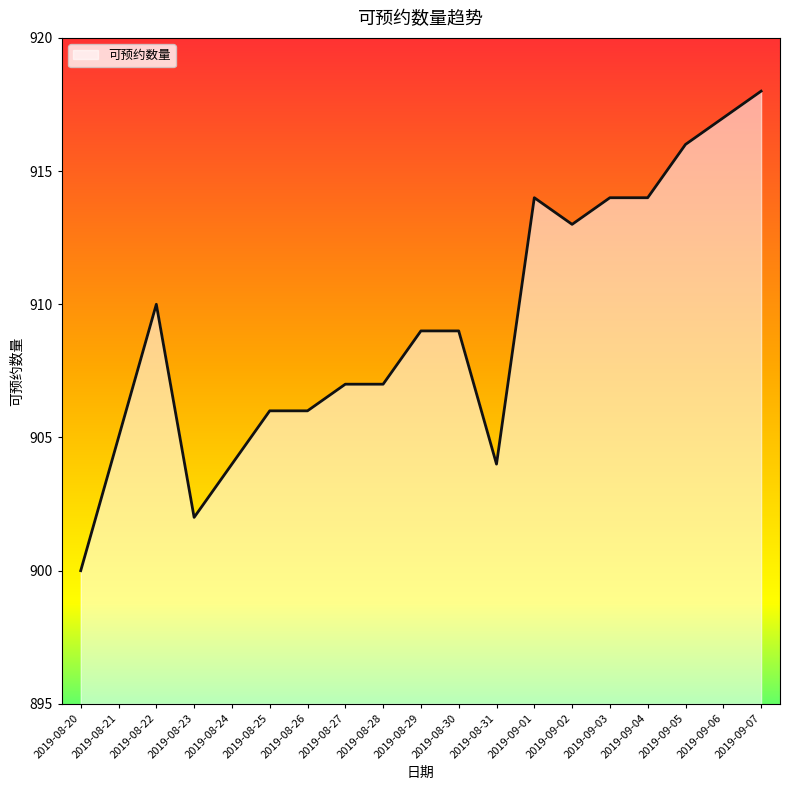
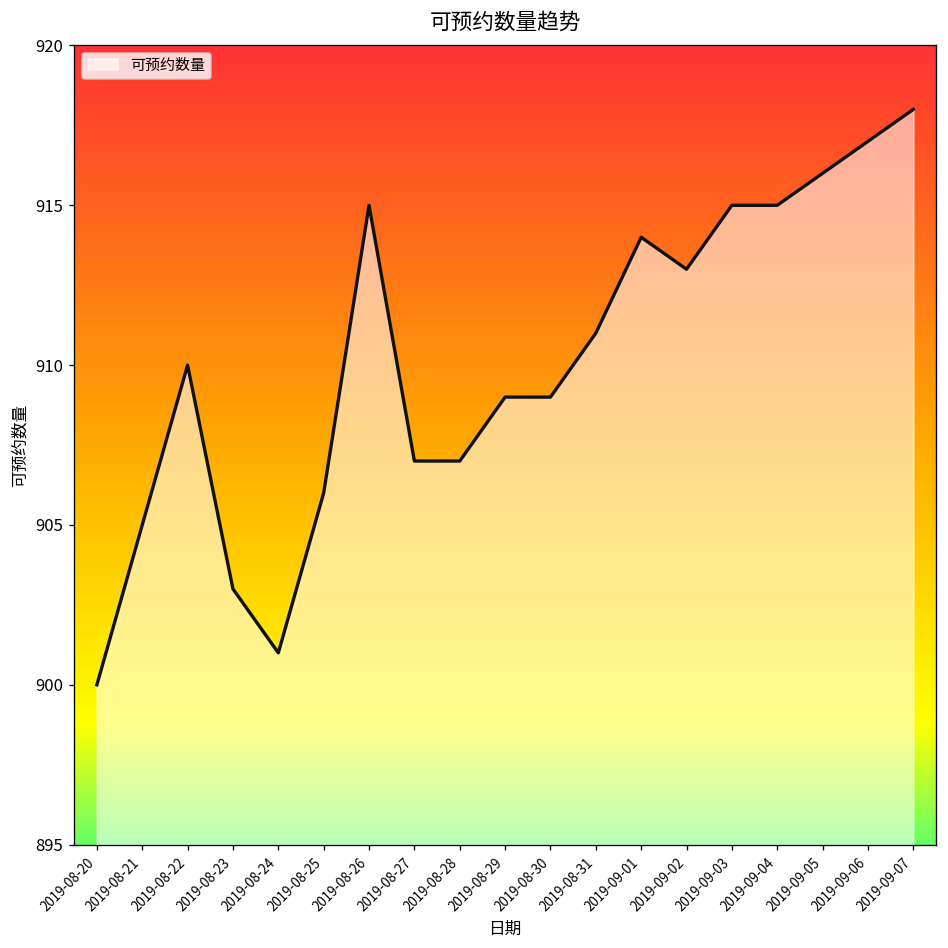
2019-08-23: 902 -> 903
2019-08-24: 904 -> 901
2019-08-26: 906 -> 915
2019-08-31: 904 -> 911
2019-09-03: 914 -> 915
2019-09-04: 914 -> 915
